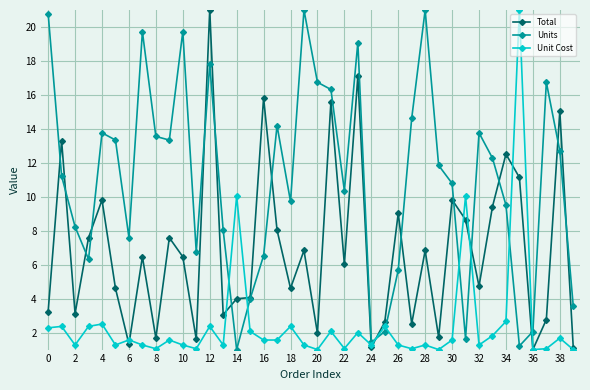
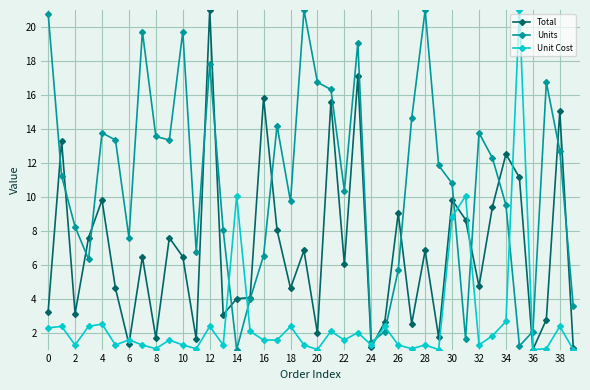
Unit Cost, 22: 1.1 -> 1.6
Unit Cost, 30: 1.6 -> 8.8
Unit Cost, 38: 1.7 -> 2.4
